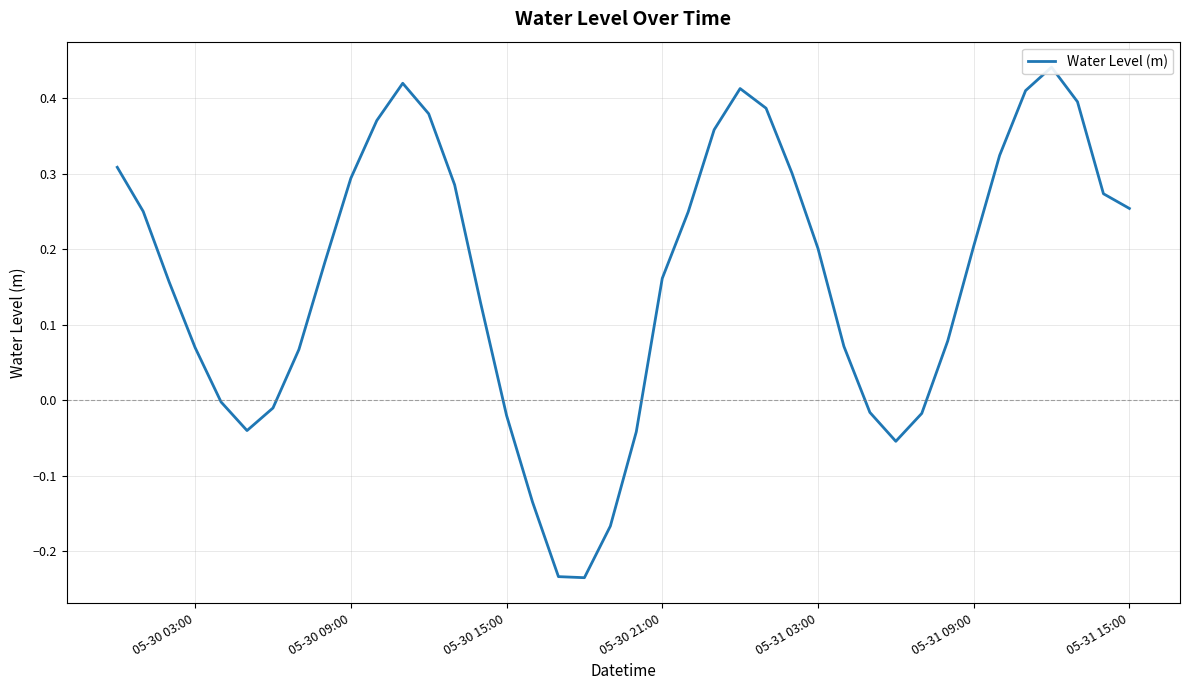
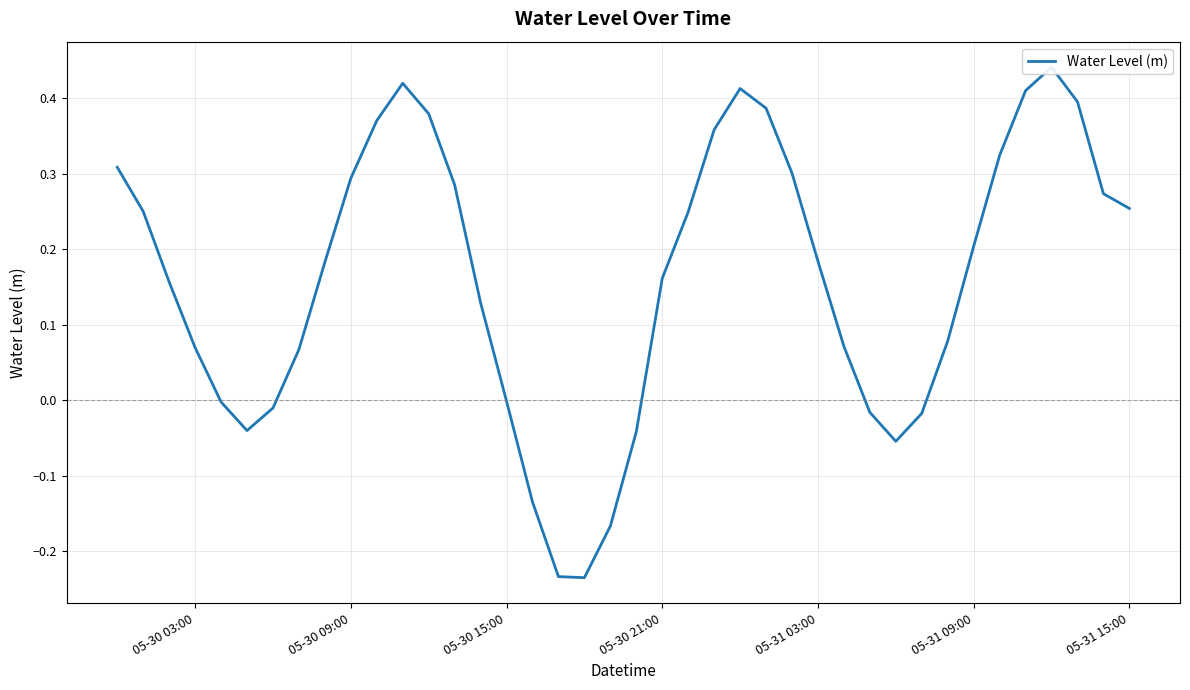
05-30 15:00: -0.02 -> 0.00
05-31 03:00: 0.20 -> 0.18
